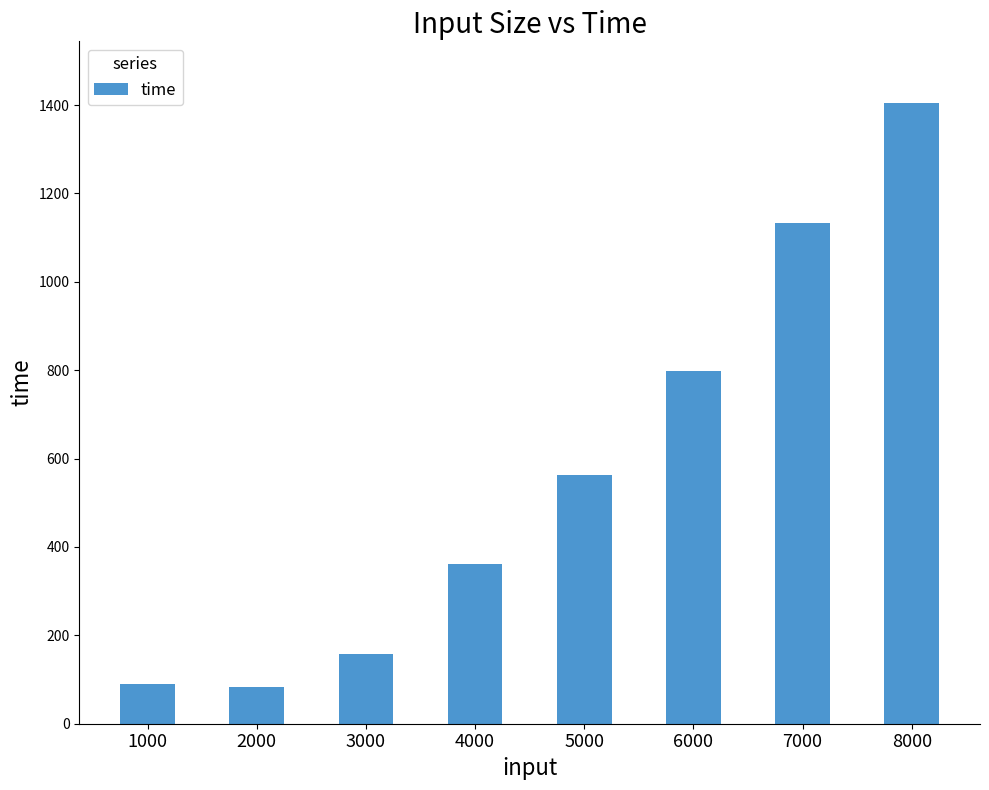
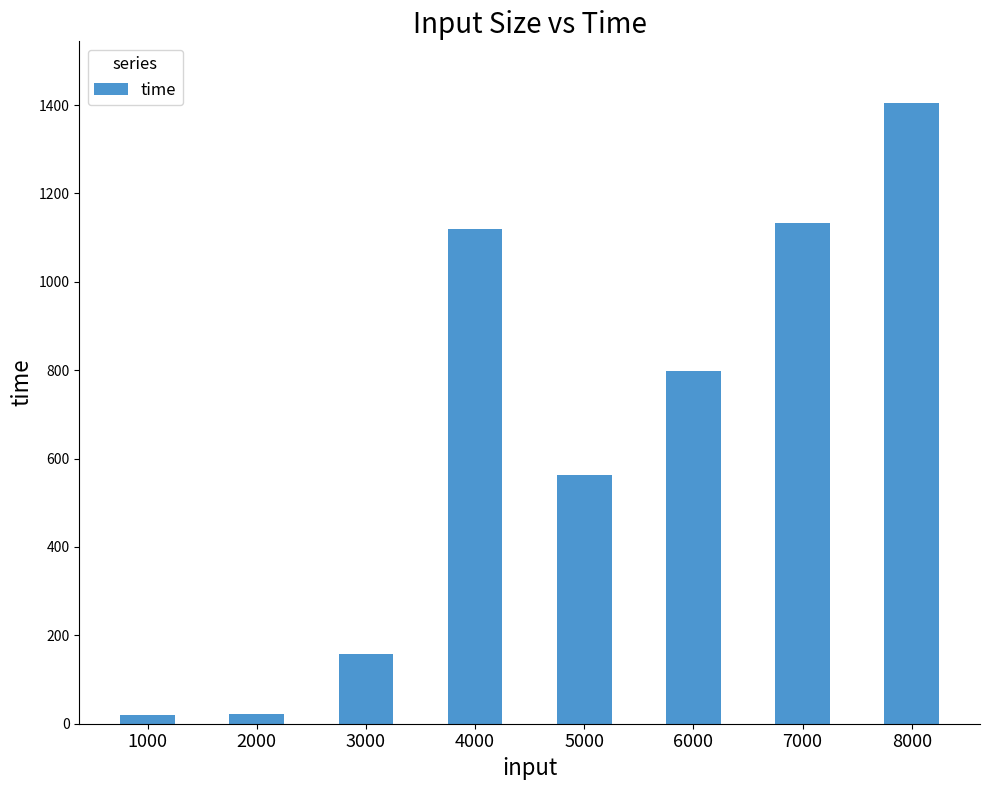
1000: 90 -> 20
2000: 80 -> 20
4000: 360 -> 1120
